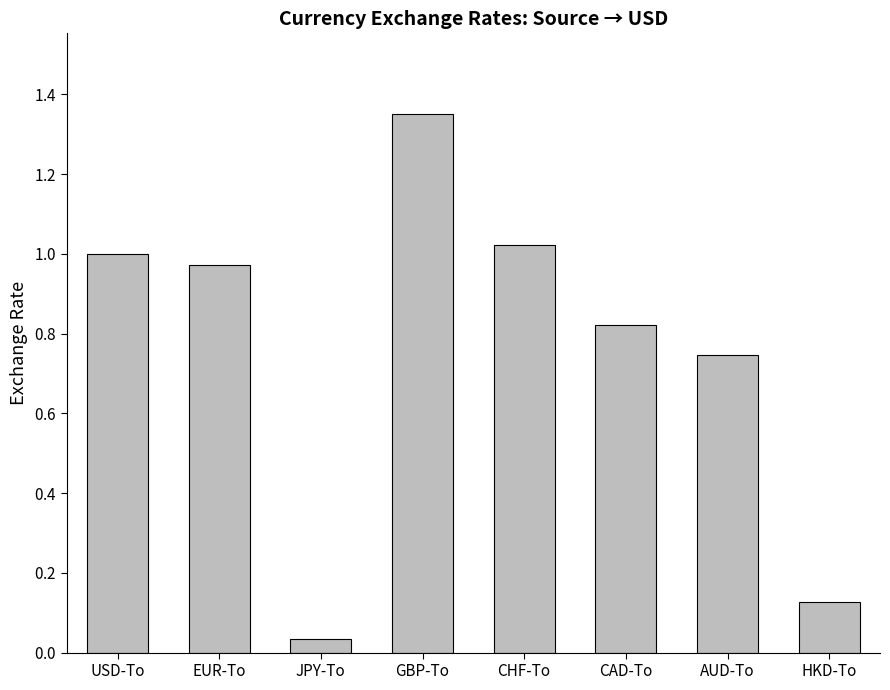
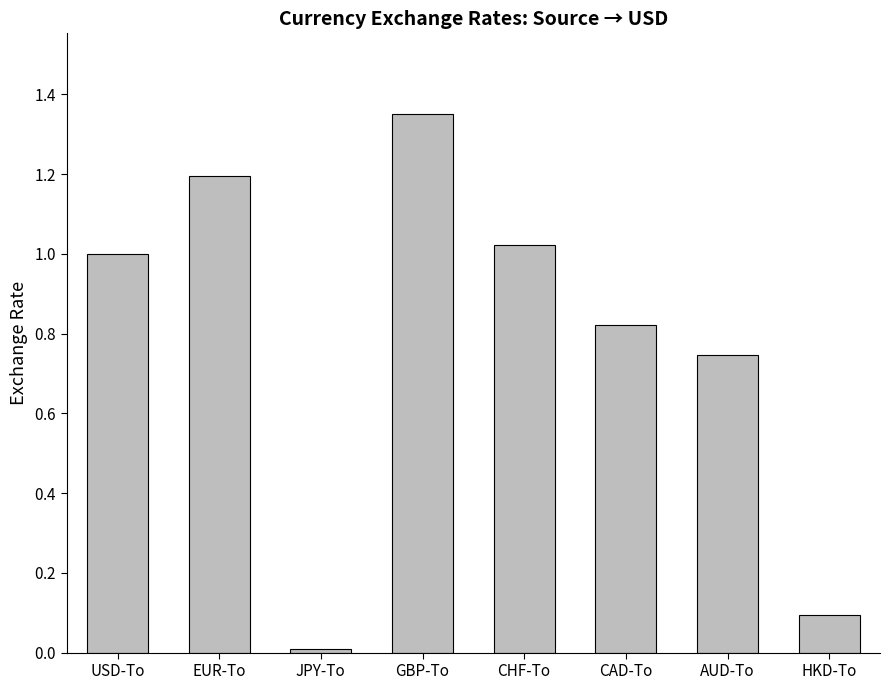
EUR-To: 0.97 -> 1.20
JPY-To: 0.03 -> 0.01
HKD-To: 0.13 -> 0.09
